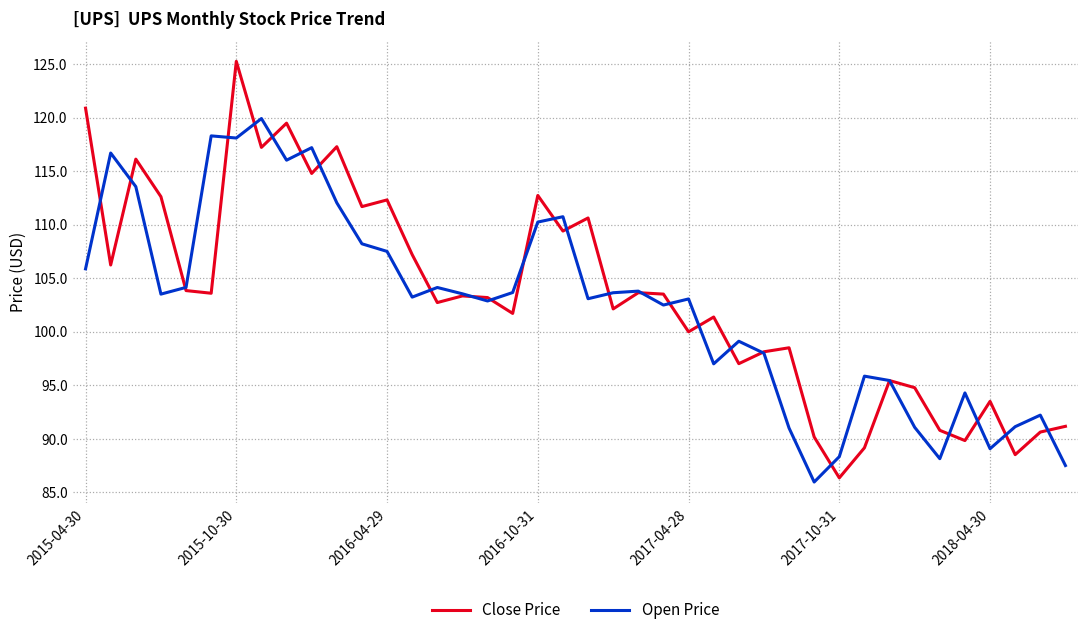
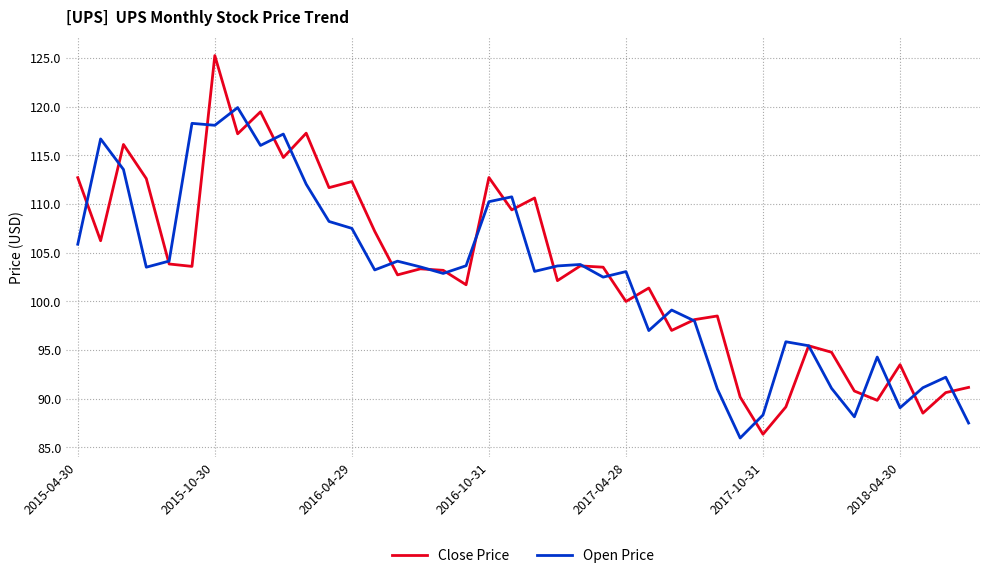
Close Price, 2015-04-30: 121 -> 113
